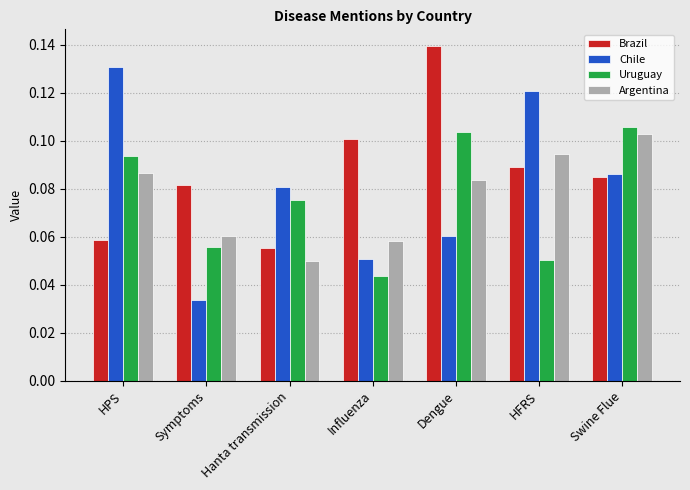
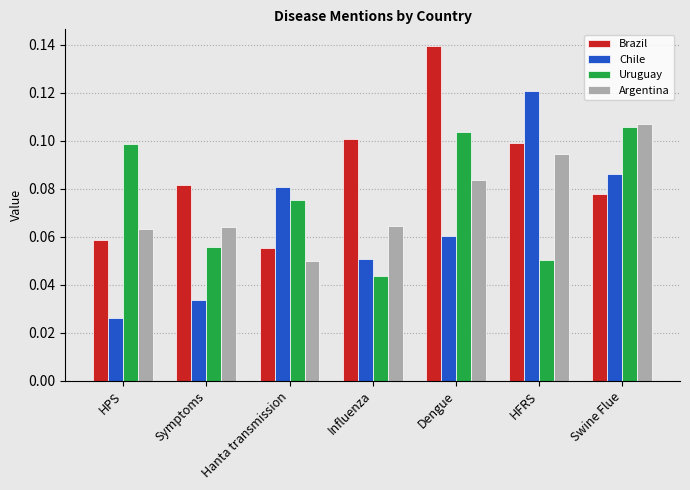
Chile, HPS: 0.131 -> 0.026
Uruguay, HPS: 0.094 -> 0.099
Argentina, HPS: 0.086 -> 0.063
Argentina, Symptoms: 0.060 -> 0.064
Argentina, Influenza: 0.058 -> 0.065
Brazil, HFRS: 0.089 -> 0.099
Brazil, Swine Flue: 0.085 -> 0.078
Argentina, Swine Flue: 0.103 -> 0.107
